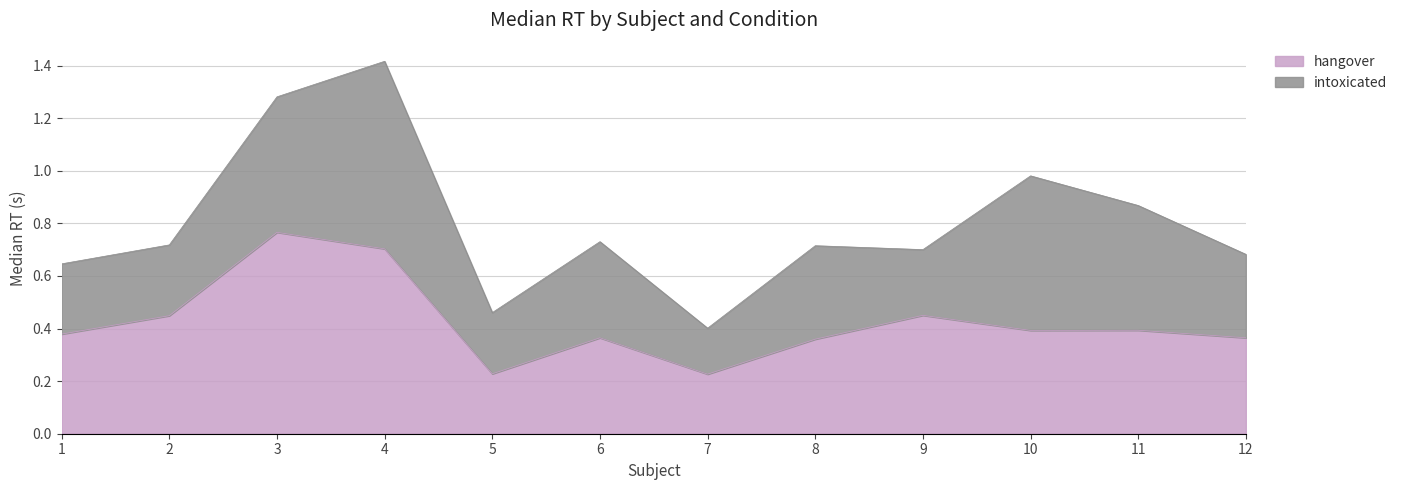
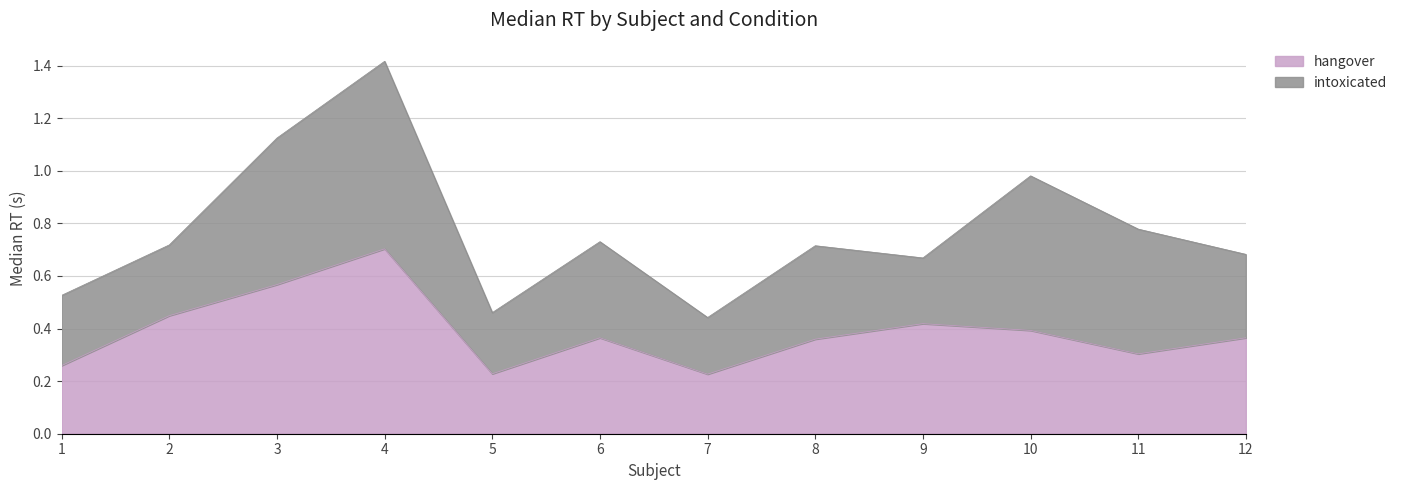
hangover, 1: 0.38 -> 0.26
hangover, 3: 0.77 -> 0.57
intoxicated, 3: 0.52 -> 0.56
intoxicated, 7: 0.17 -> 0.22
hangover, 9: 0.45 -> 0.42
hangover, 11: 0.39 -> 0.30
